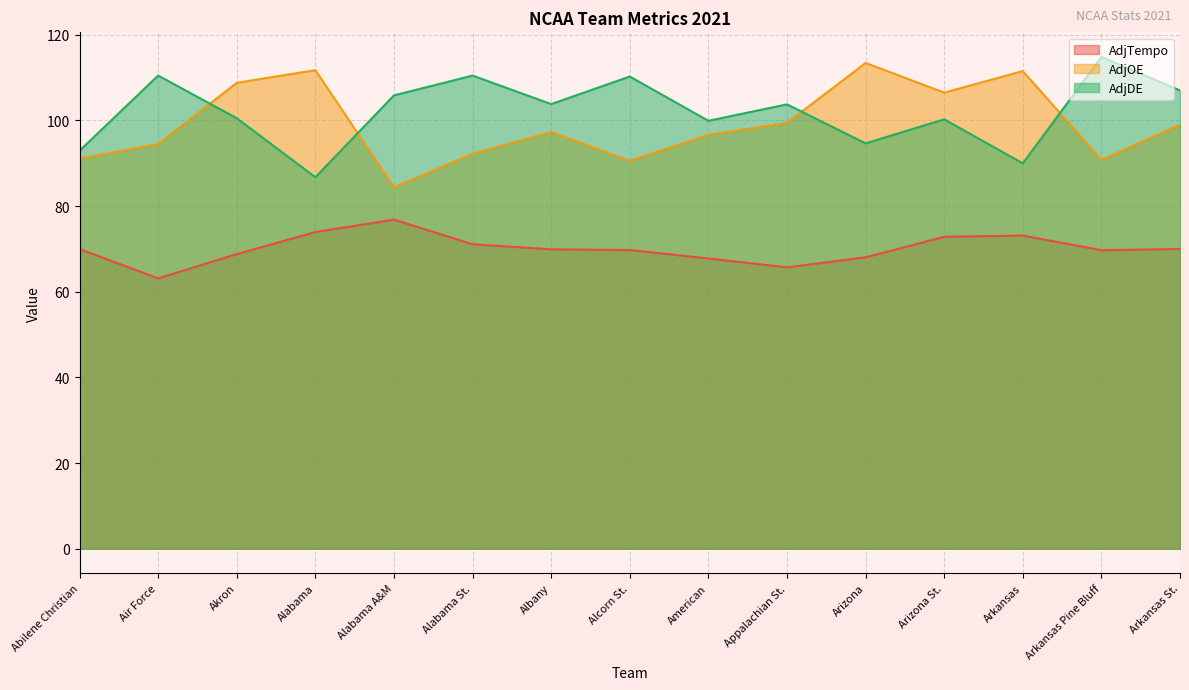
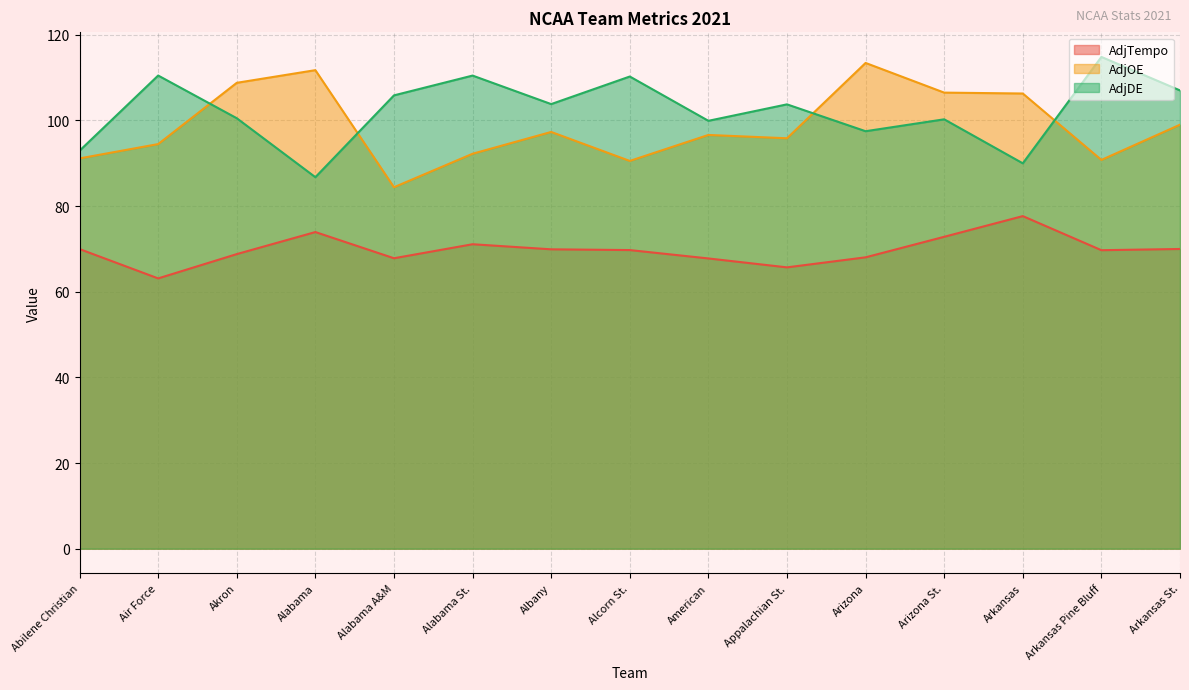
AdjTempo, Alabama A&M: 77 -> 68
AdjOE, Appalachian St.: 99 -> 96
AdjDE, Arizona: 95 -> 97
AdjTempo, Arkansas: 73 -> 78
AdjOE, Arkansas: 112 -> 106
